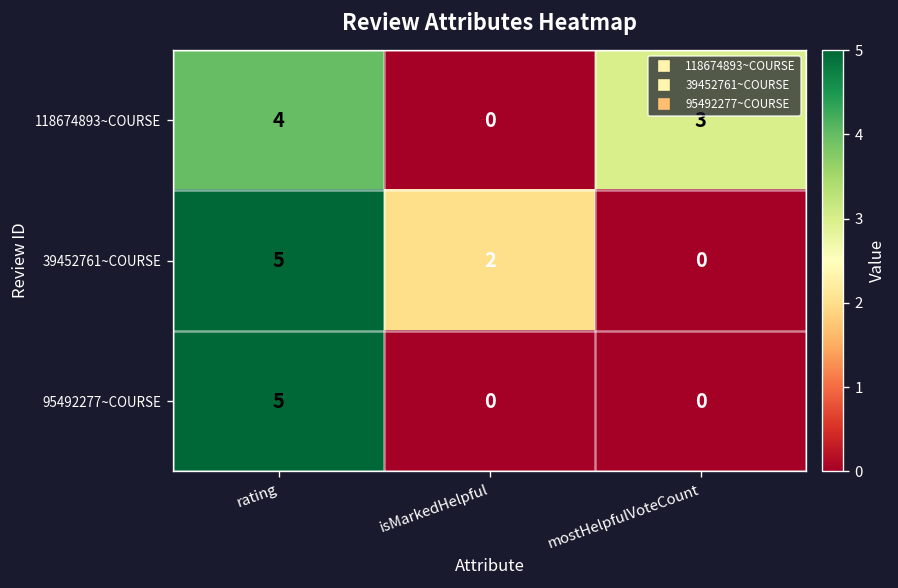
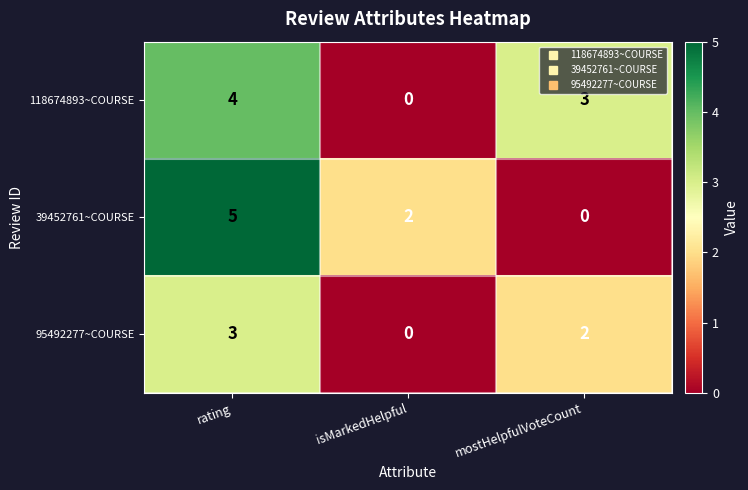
95492277~COURSE, rating: 5 -> 3
95492277~COURSE, mostHelpfulVoteCount: 0 -> 2
